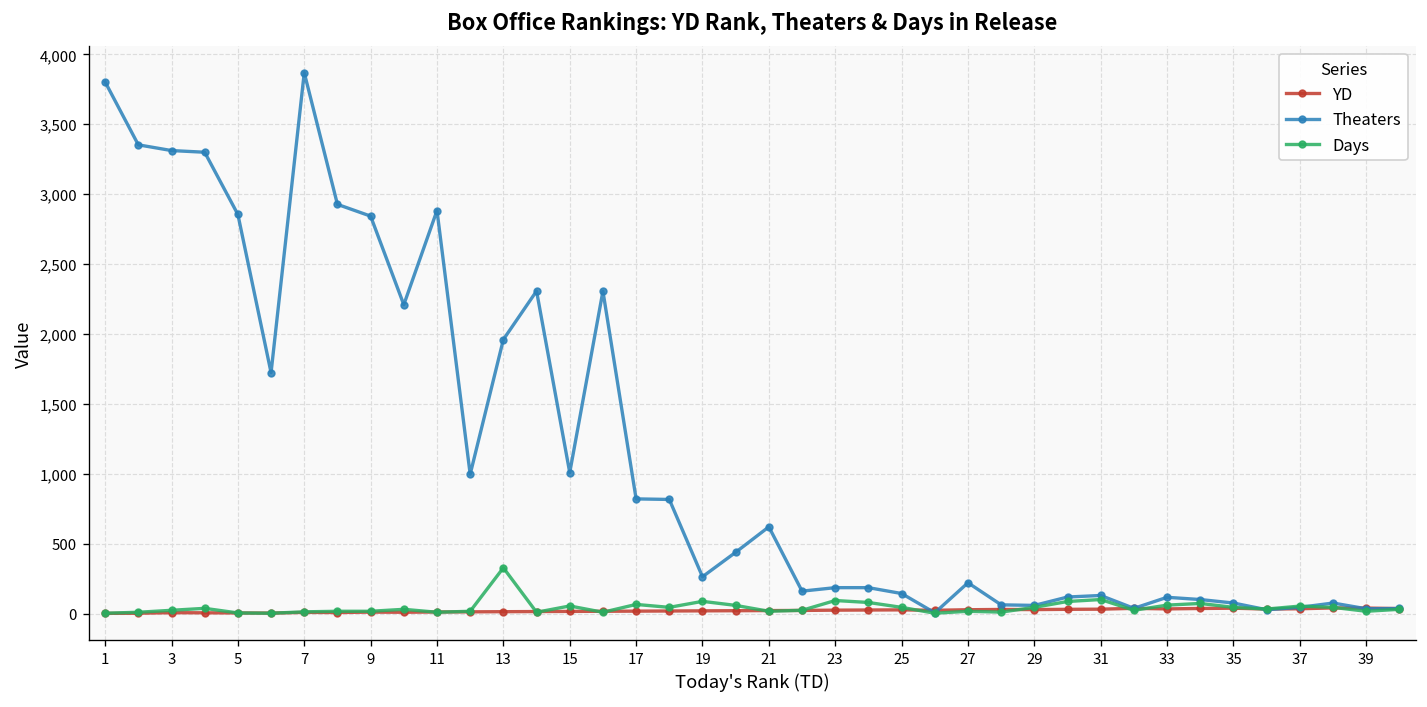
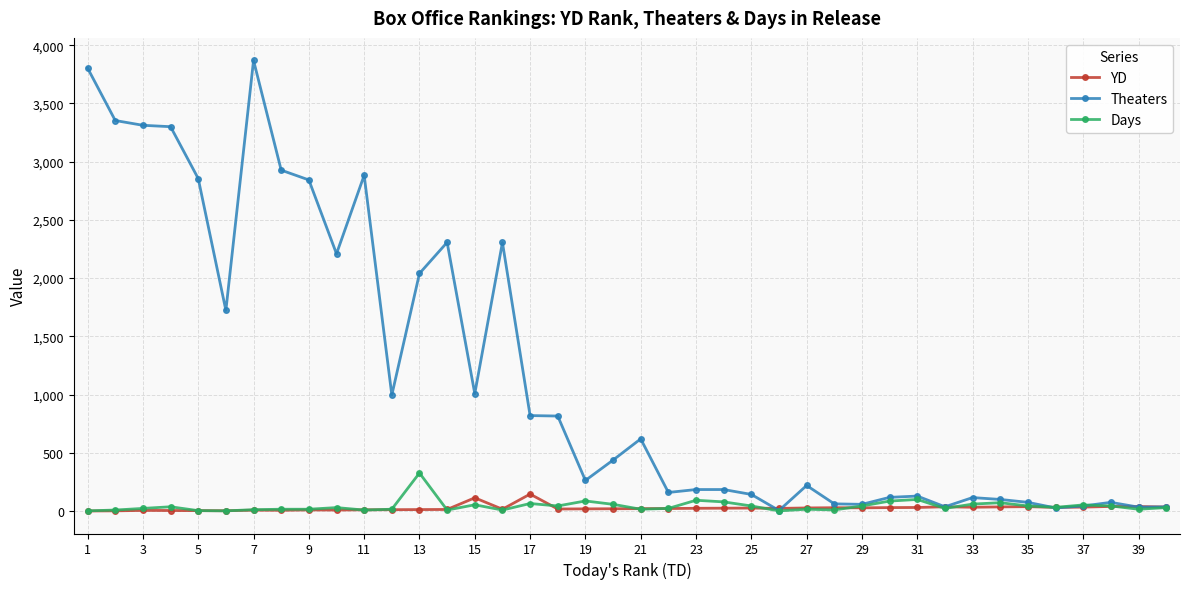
Theaters, 13: 1,960 -> 2,040
YD, 15: 20 -> 110
YD, 17: 20 -> 150
